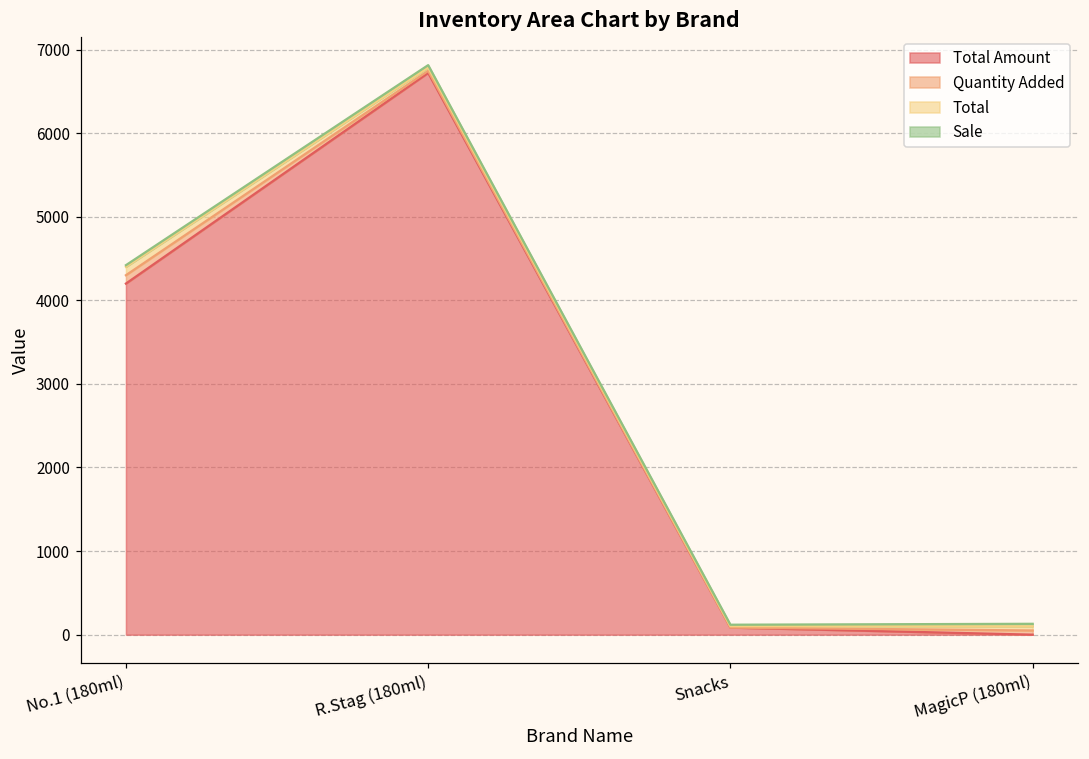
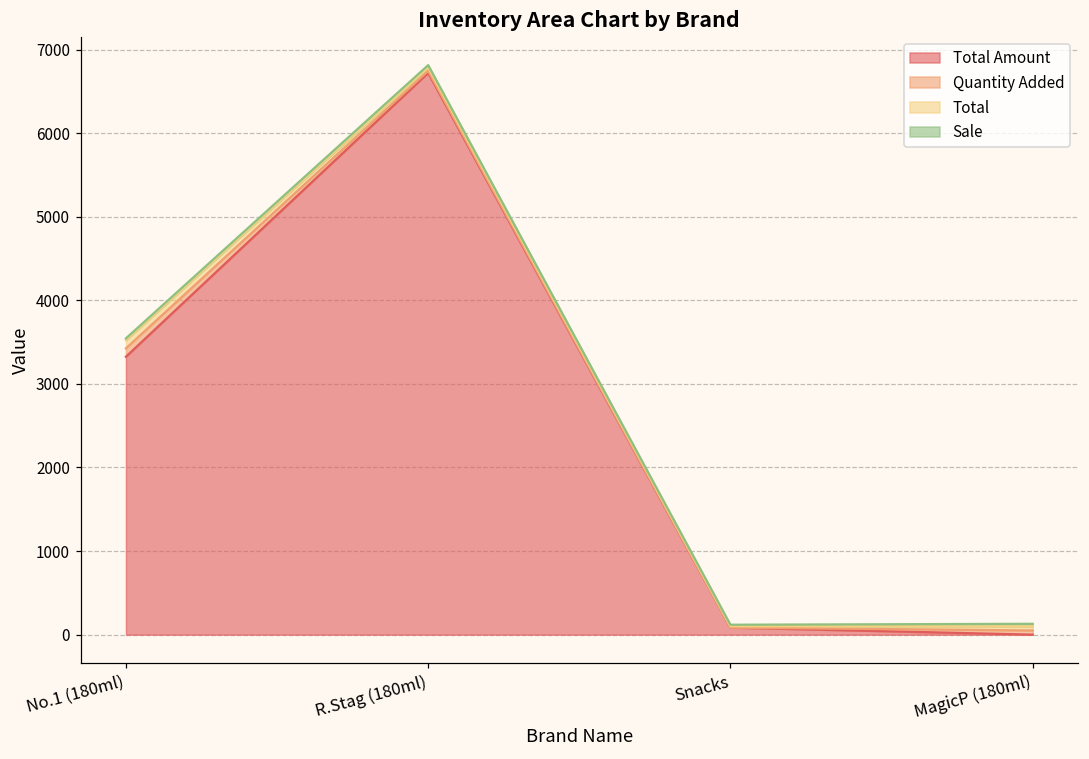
Total Amount, No.1 (180ml): 4200 -> 3300
